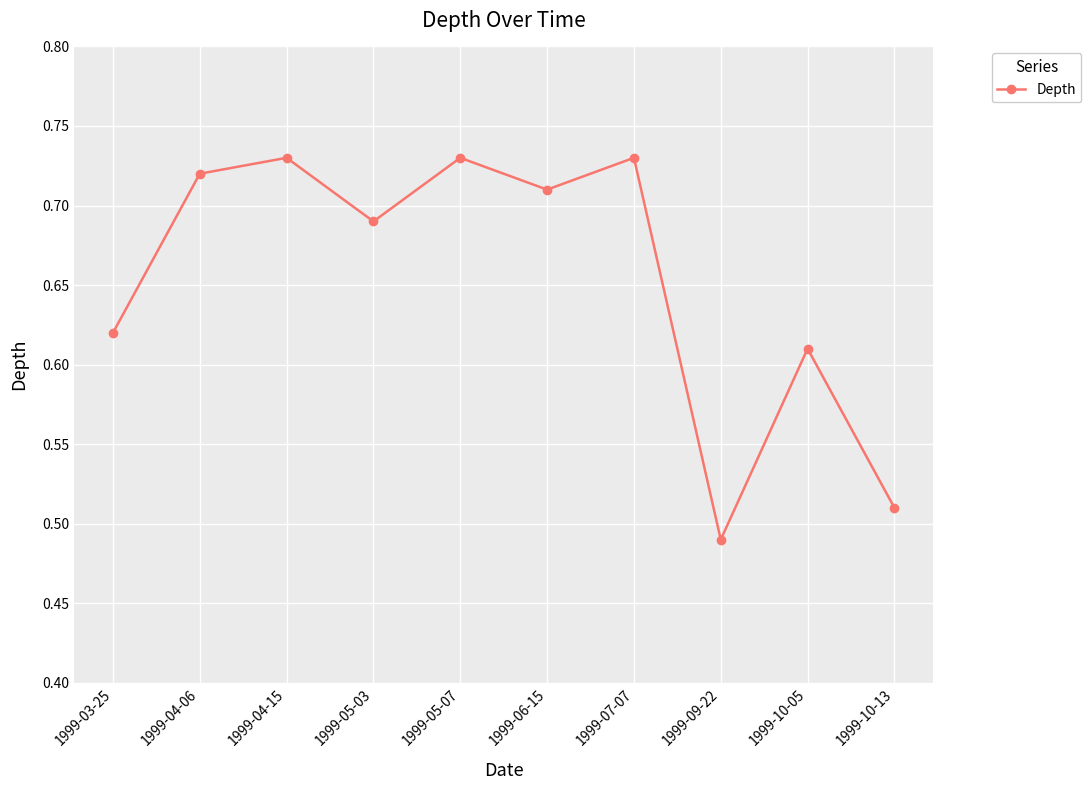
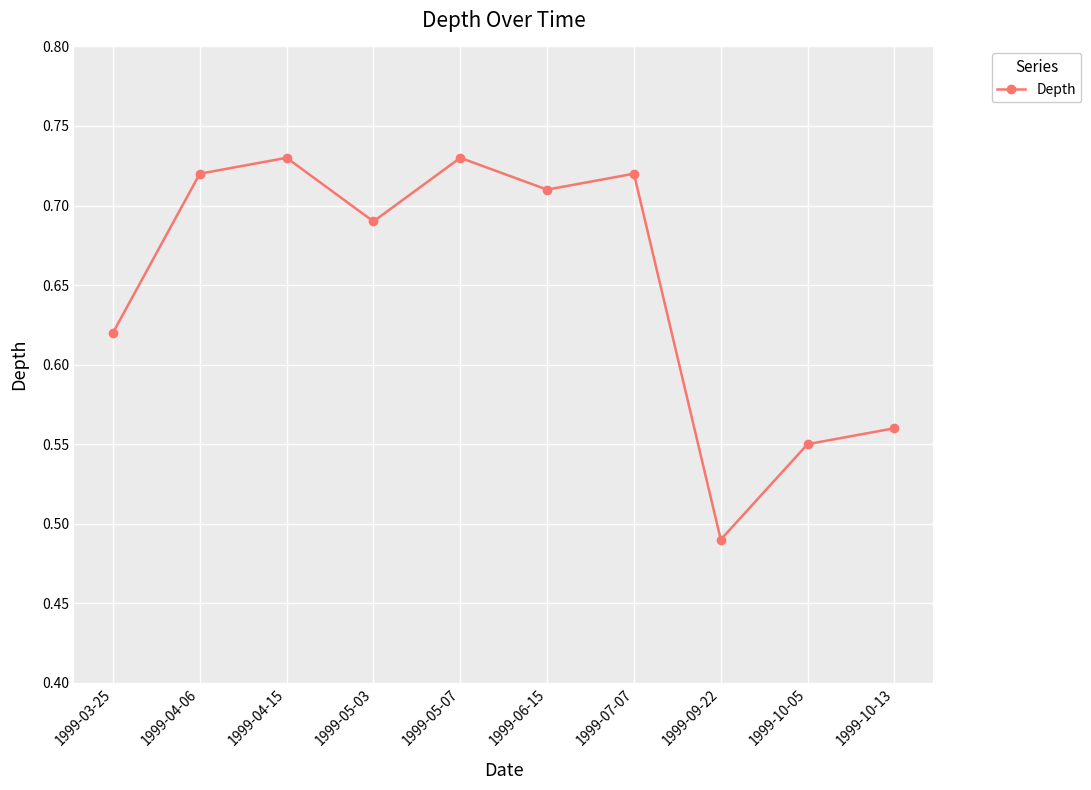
1999-07-07: 0.73 -> 0.72
1999-10-05: 0.61 -> 0.55
1999-10-13: 0.51 -> 0.56
